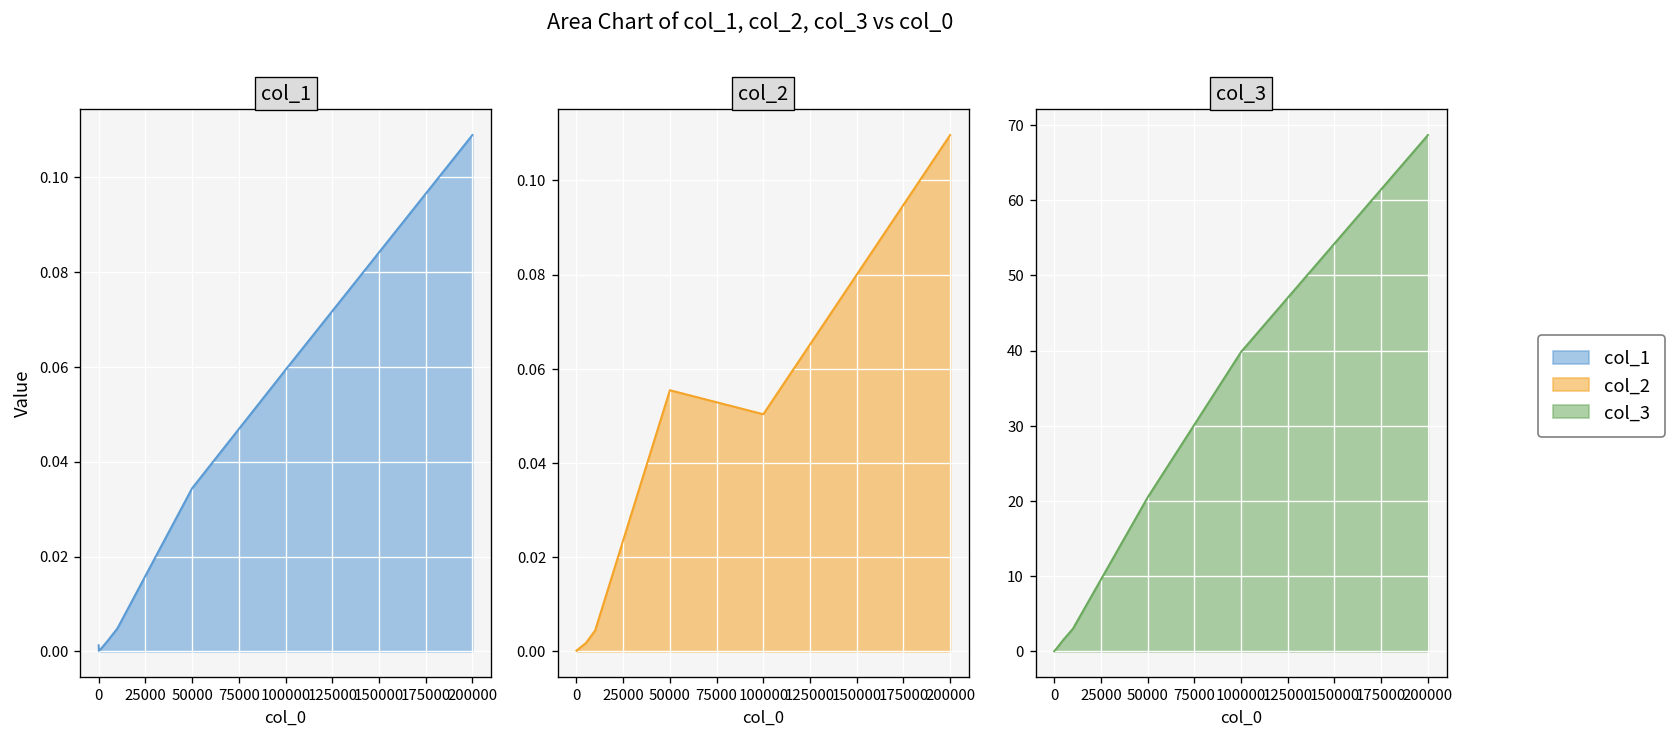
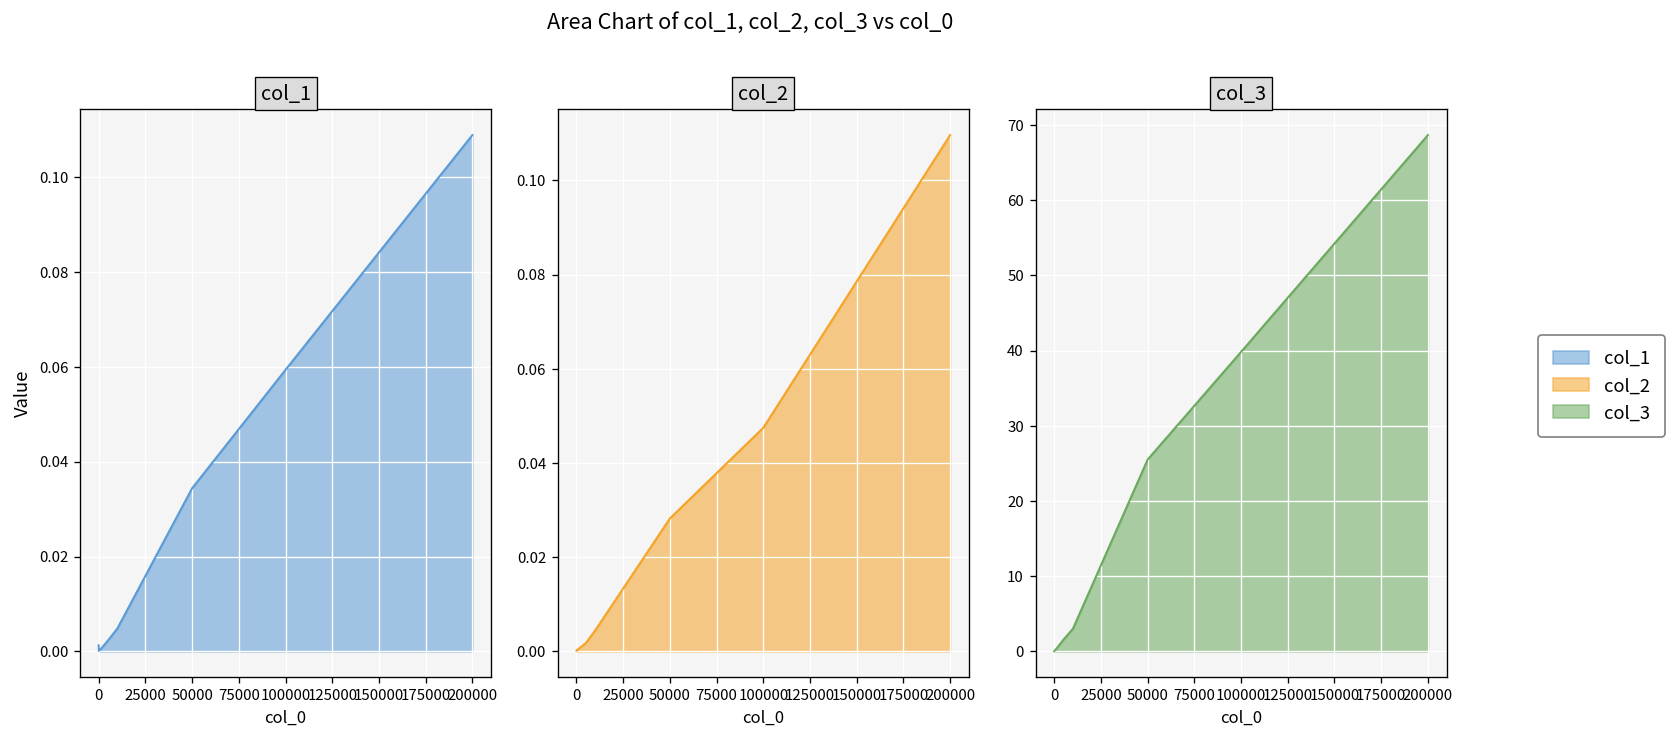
col_2, 50000: 0.055 -> 0.028
col_2, 100000: 0.050 -> 0.047
col_3, 50000: 20 -> 26
